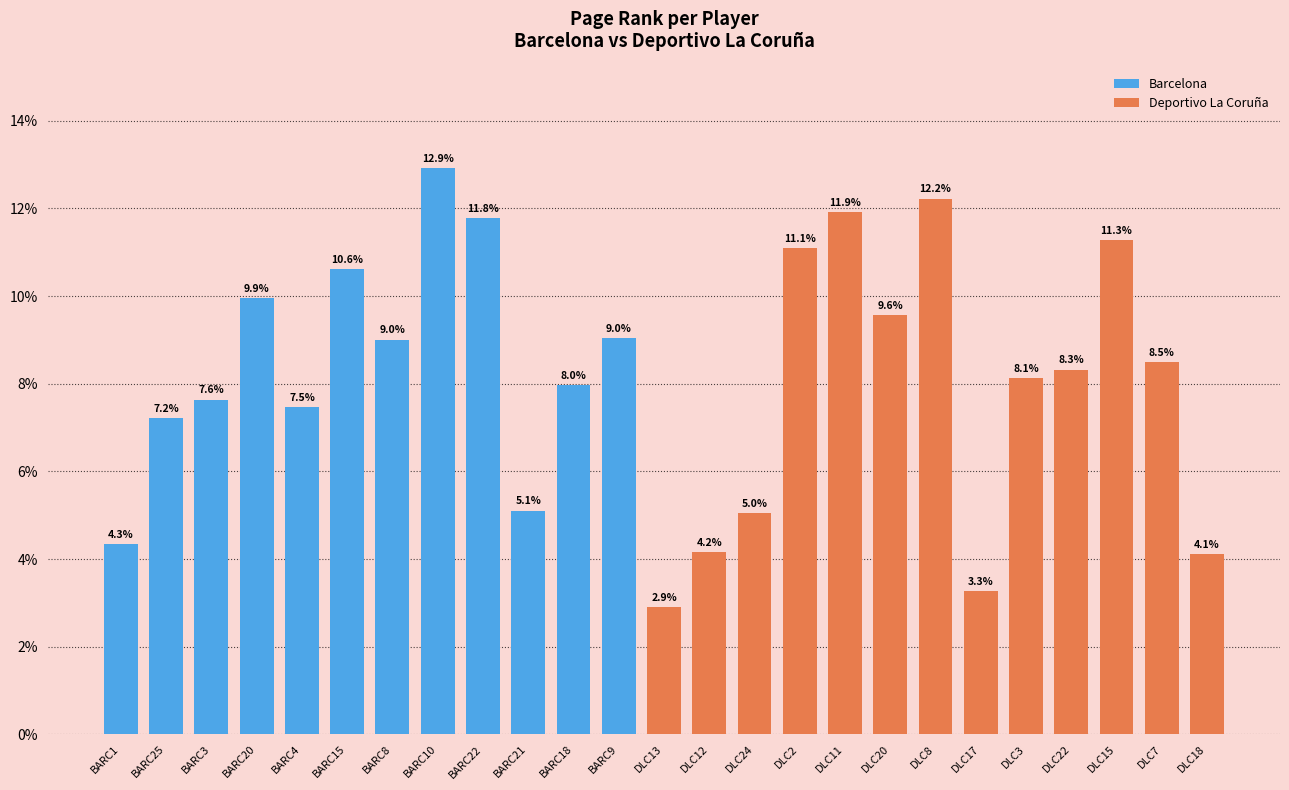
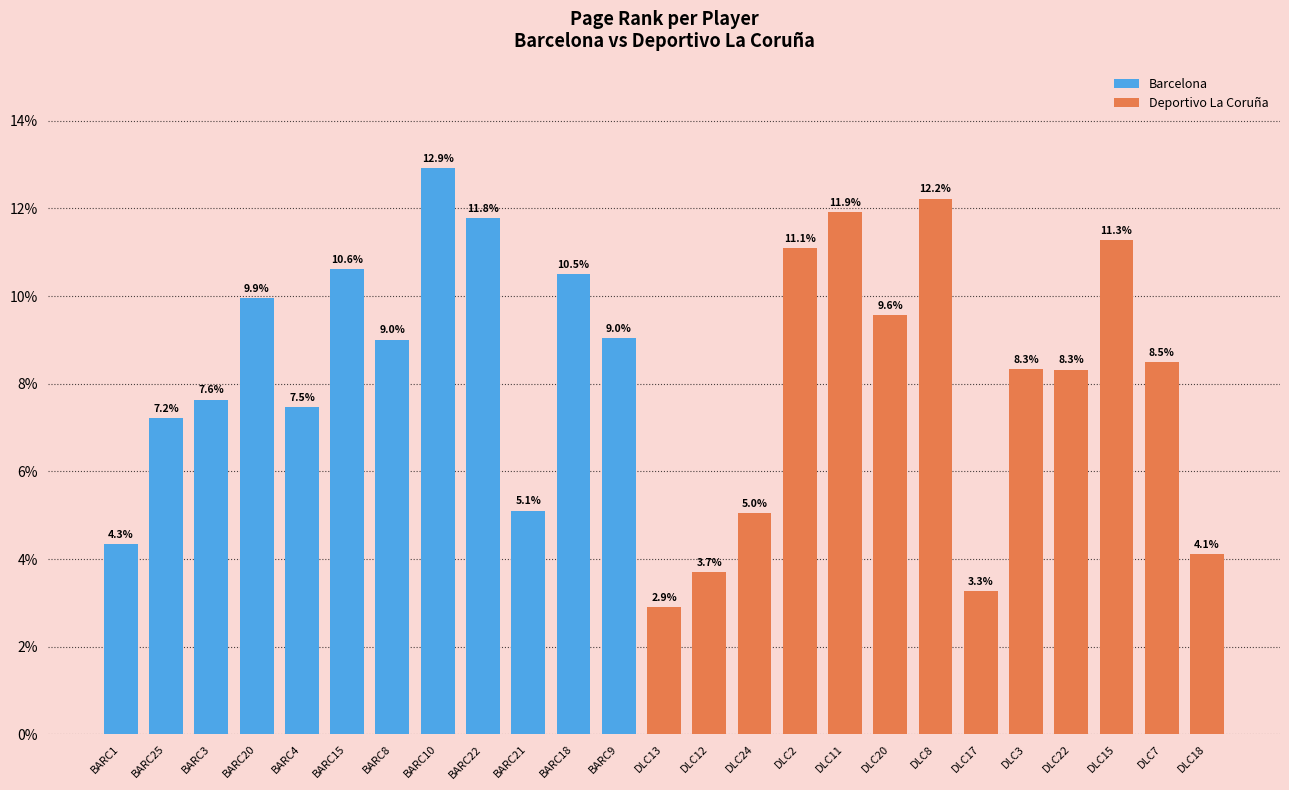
BARC18: 8.0% -> 10.5%
DLC12: 4.2% -> 3.7%
DLC3: 8.1% -> 8.3%
